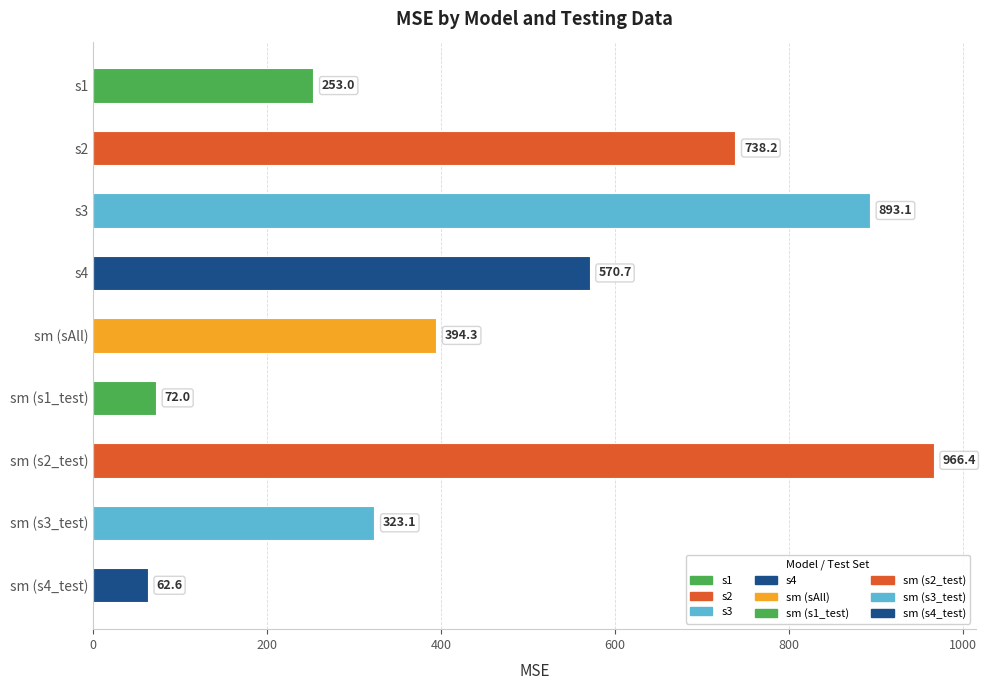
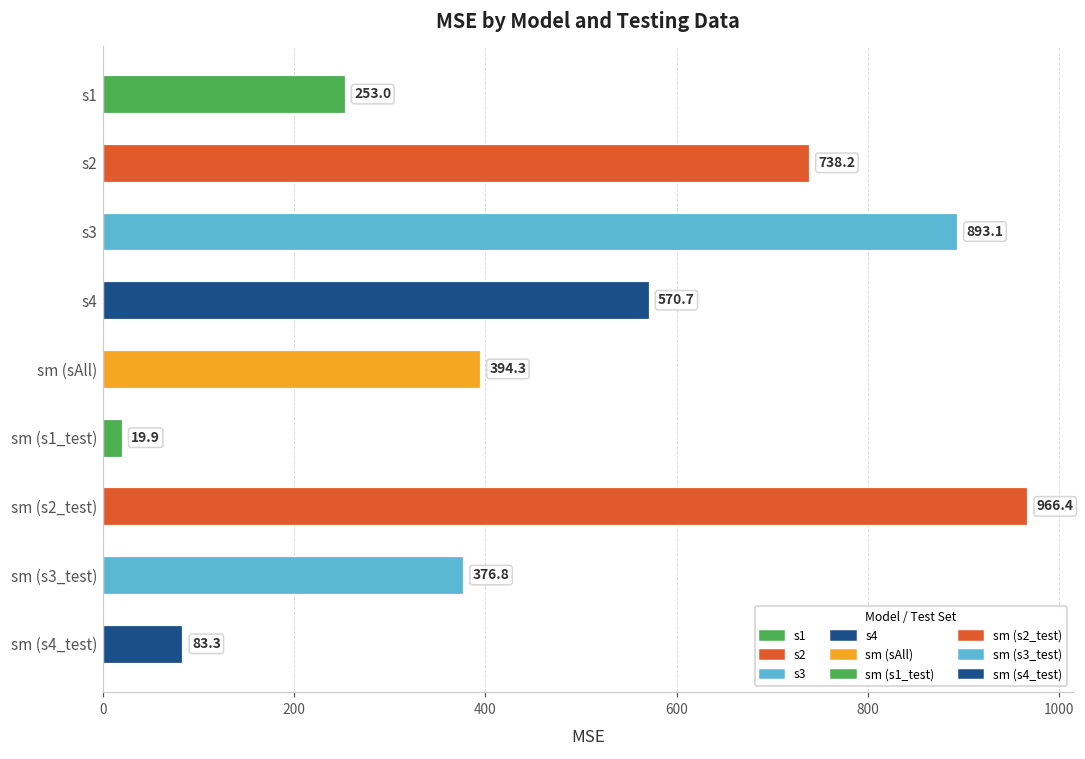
sm (s1_test): 72.0 -> 19.9
sm (s3_test): 323.1 -> 376.8
sm (s4_test): 62.6 -> 83.3
